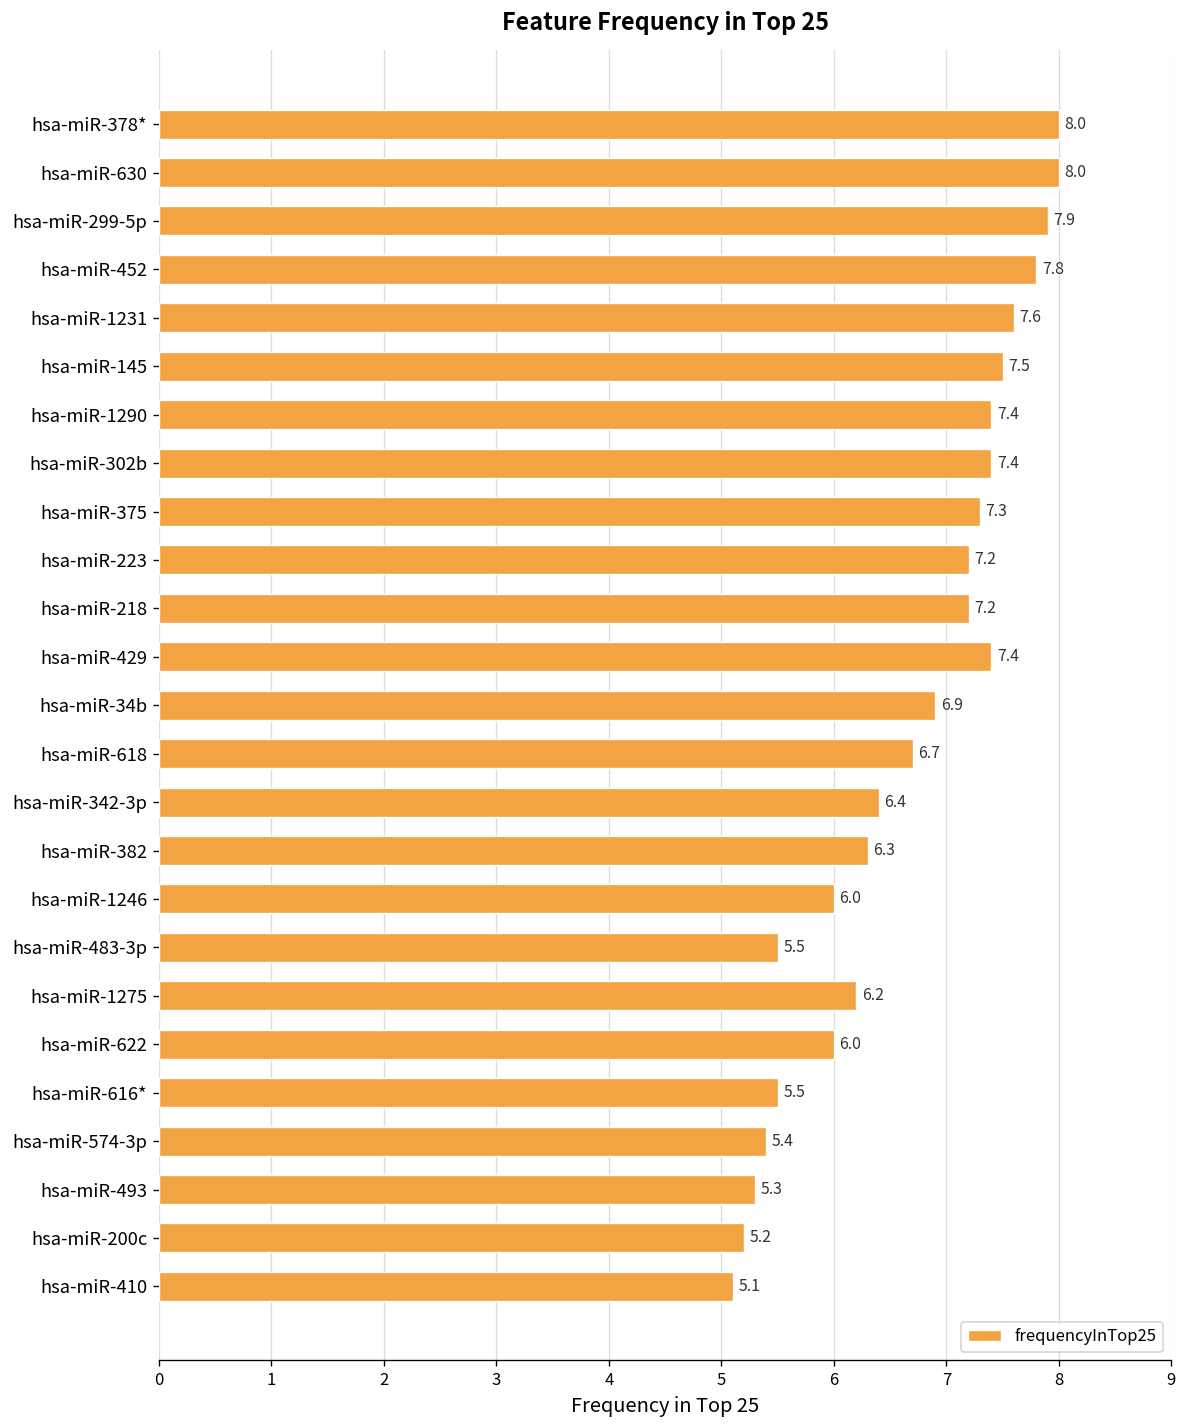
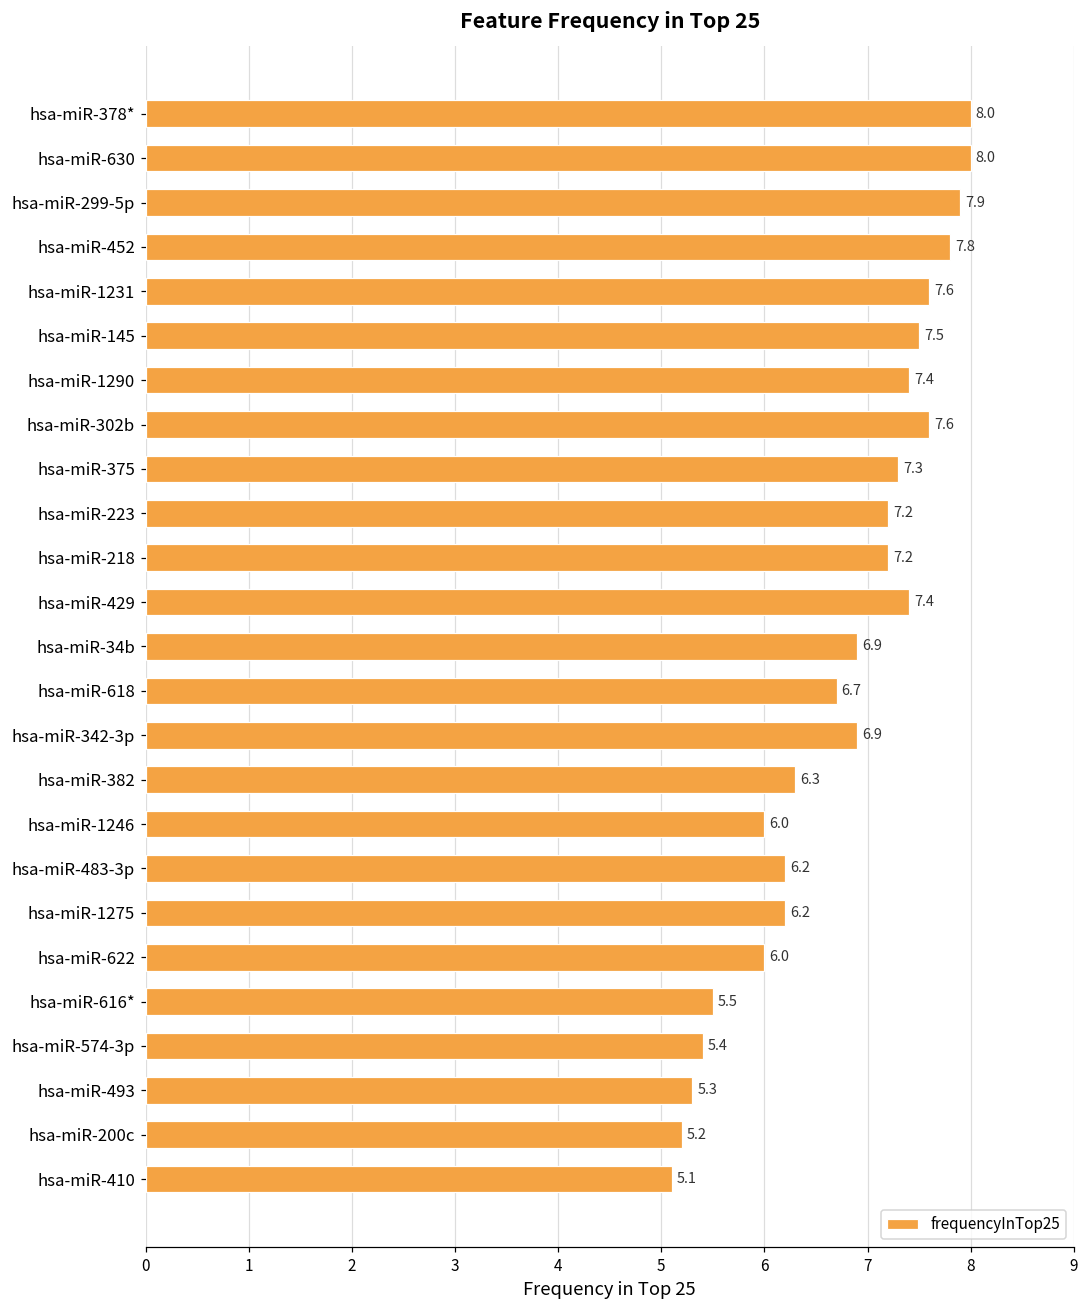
hsa-miR-302b: 7.4 -> 7.6
hsa-miR-342-3p: 6.4 -> 6.9
hsa-miR-483-3p: 5.5 -> 6.2
